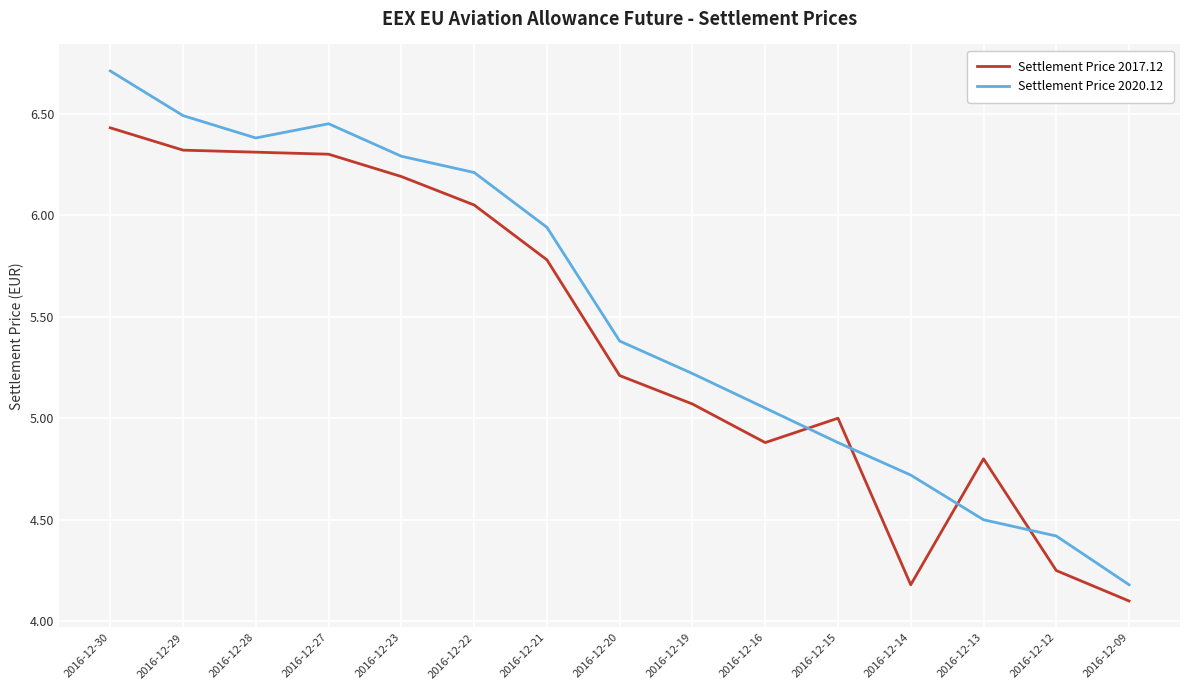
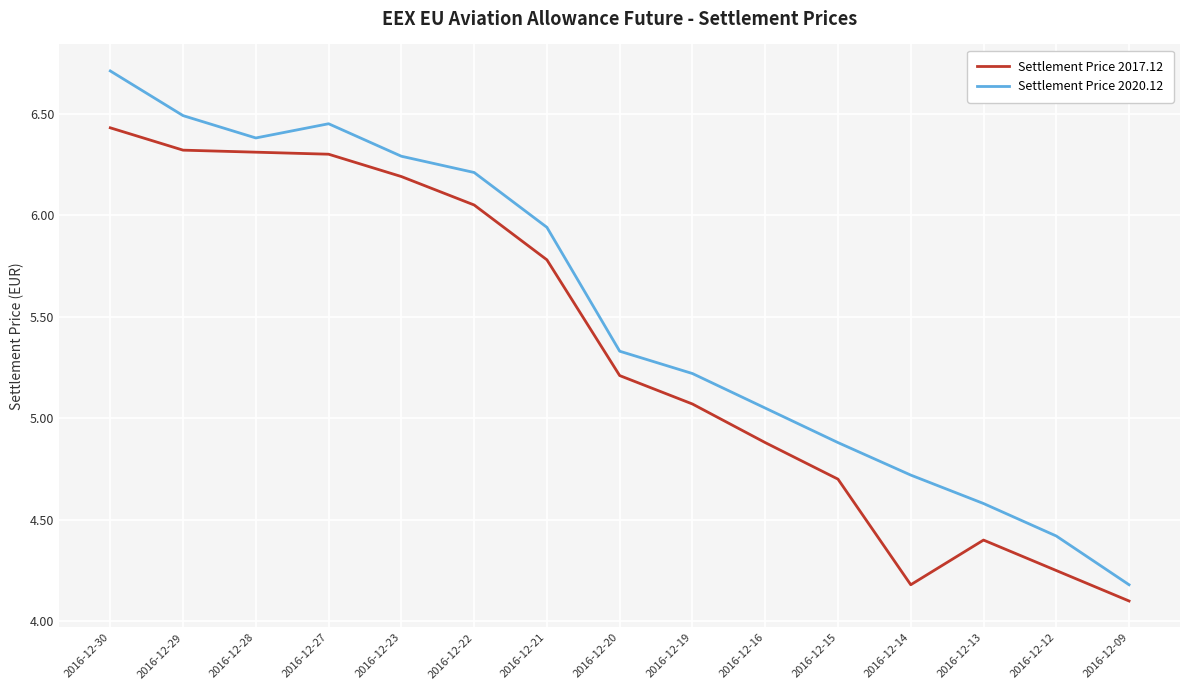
Settlement Price 2020.12, 2016-12-20: 5.38 -> 5.33
Settlement Price 2017.12, 2016-12-15: 5.0 -> 4.7
Settlement Price 2017.12, 2016-12-13: 4.8 -> 4.4
Settlement Price 2020.12, 2016-12-13: 4.50 -> 4.58
